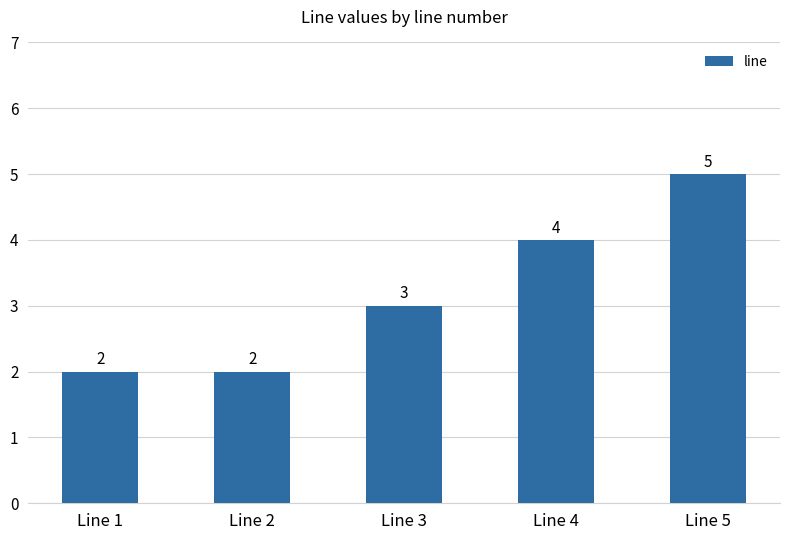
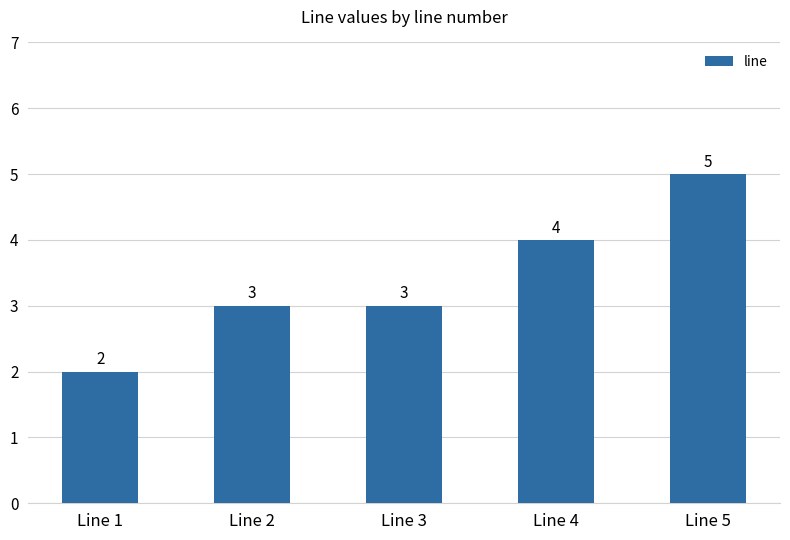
Line 2: 2 -> 3
